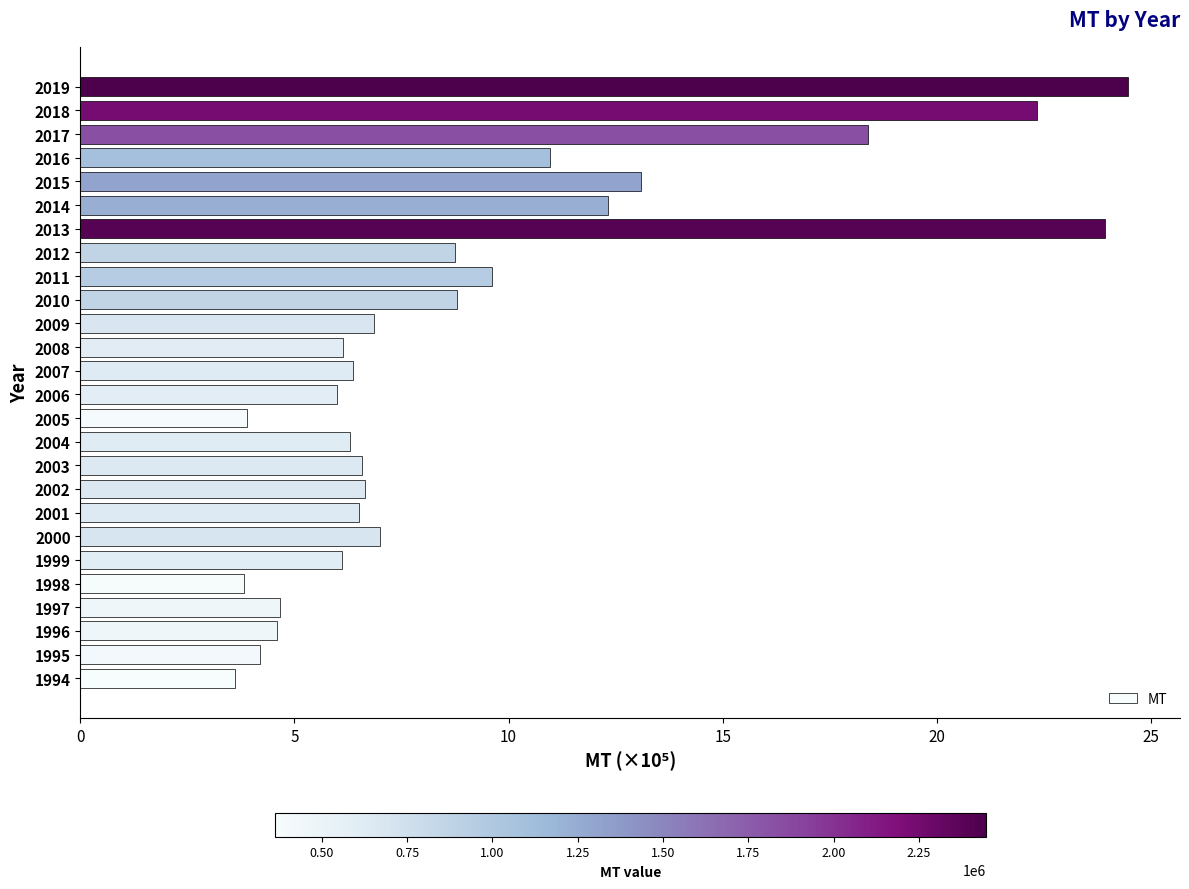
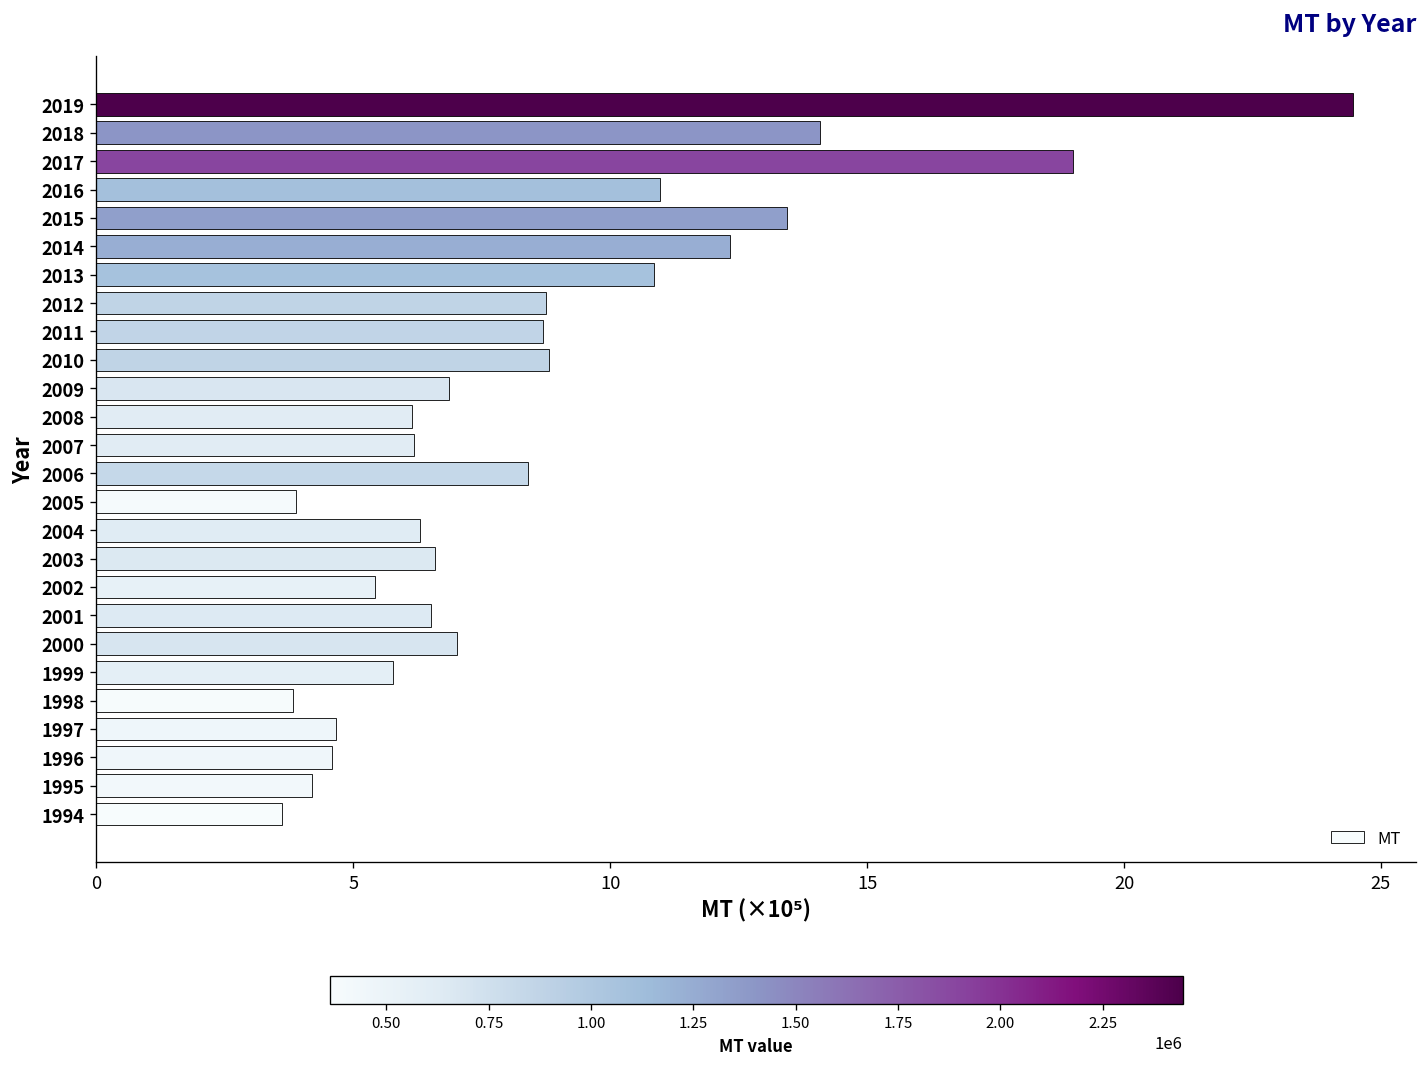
2018: 22.3 -> 14.1
2017: 18.4 -> 19.0
2015: 13.1 -> 13.4
2013: 23.9 -> 10.8
2011: 9.6 -> 8.7
2007: 6.4 -> 6.2
2006: 6.0 -> 8.4
2002: 6.7 -> 5.4
1999: 6.1 -> 5.8
